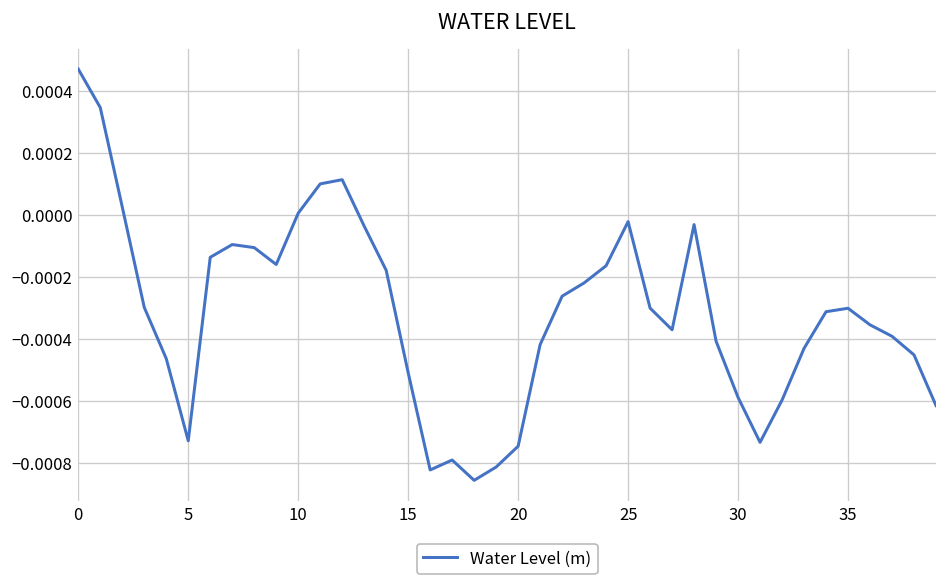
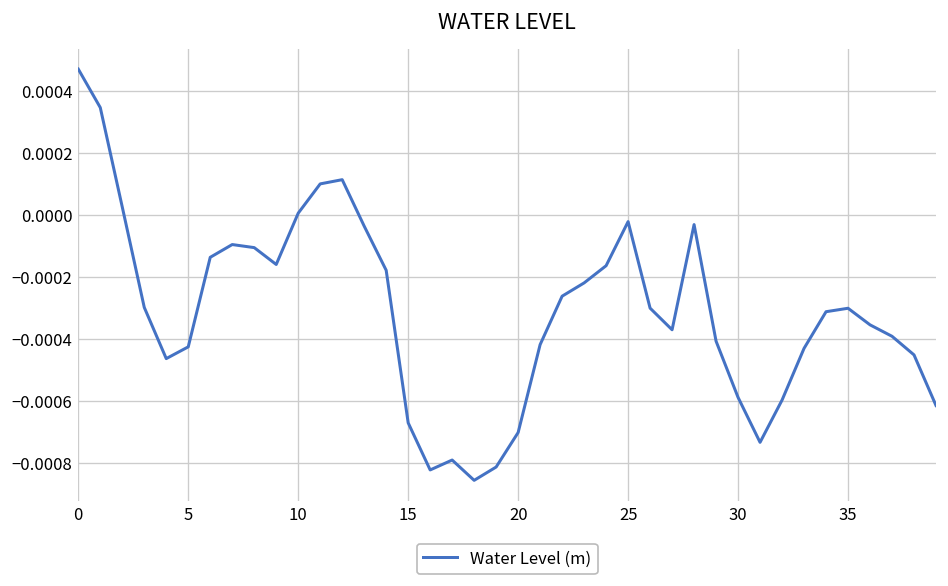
5: -0.00073 -> -0.00042
15: -0.00051 -> -0.00067
20: -0.00075 -> -0.00070
